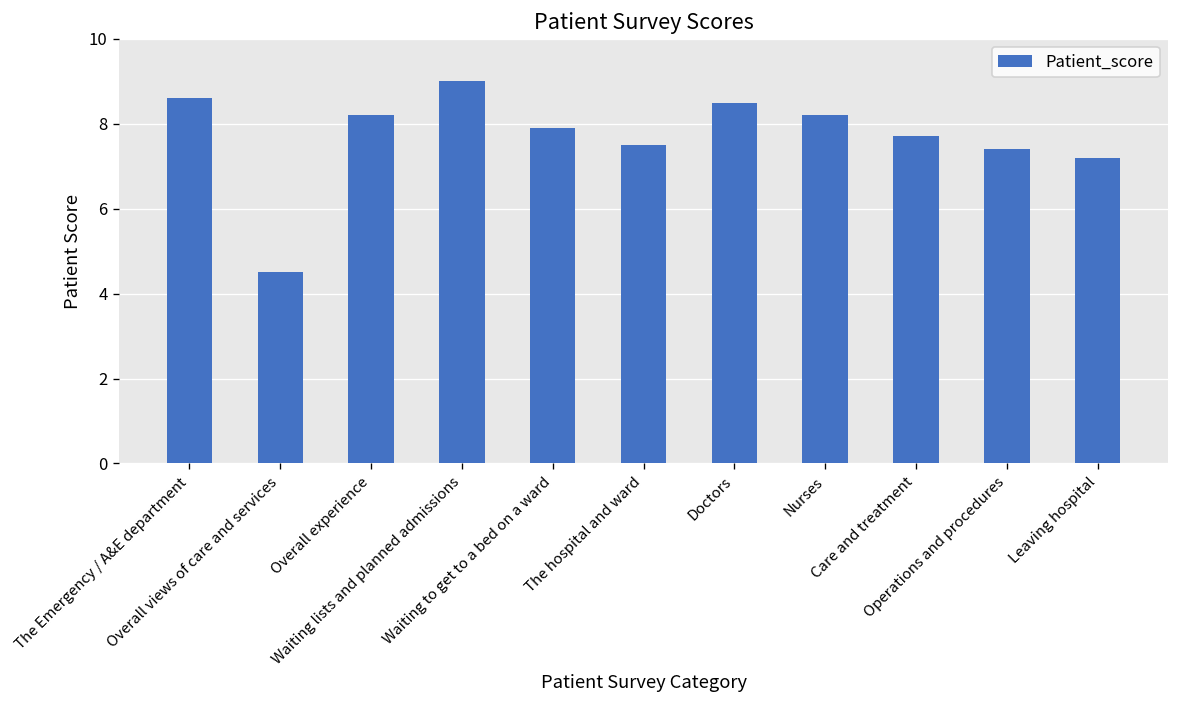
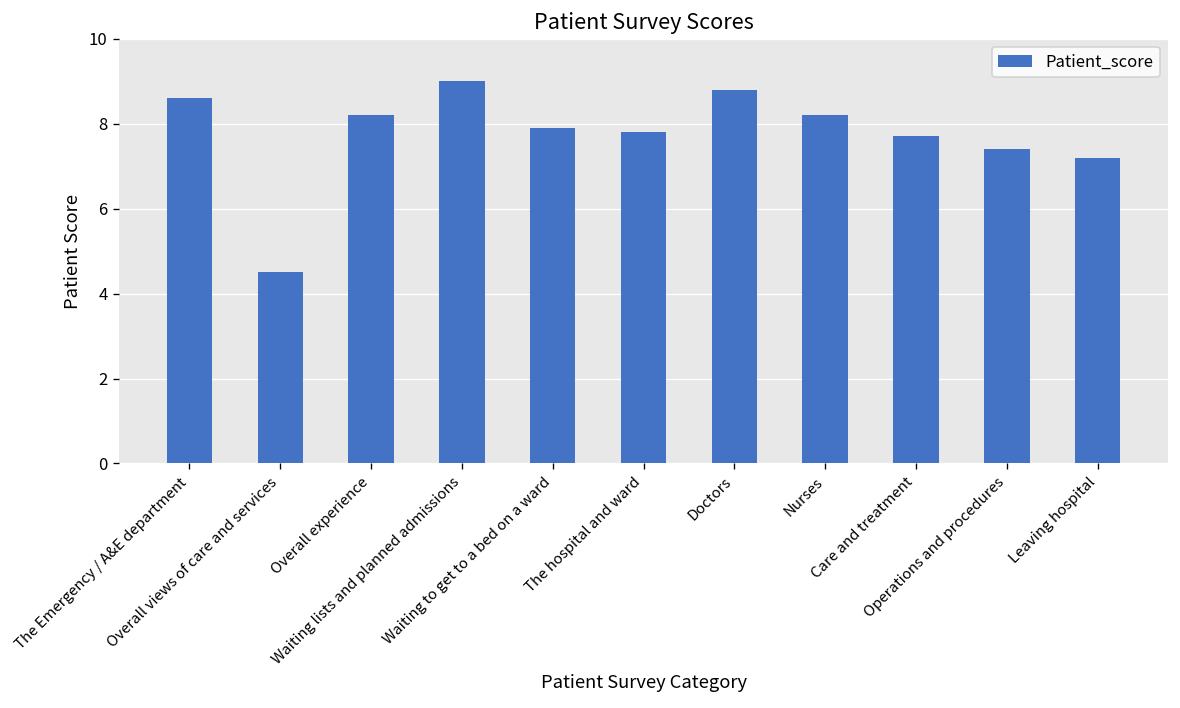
The hospital and ward: 7.5 -> 7.8
Doctors: 8.5 -> 8.8
